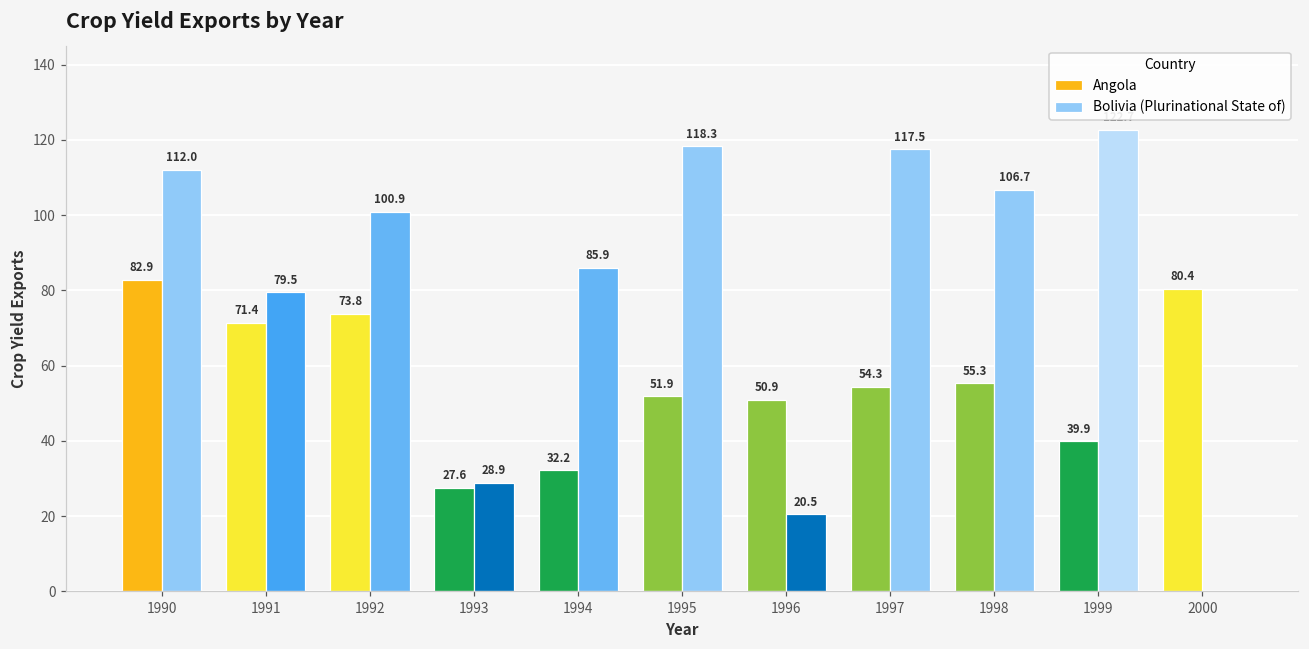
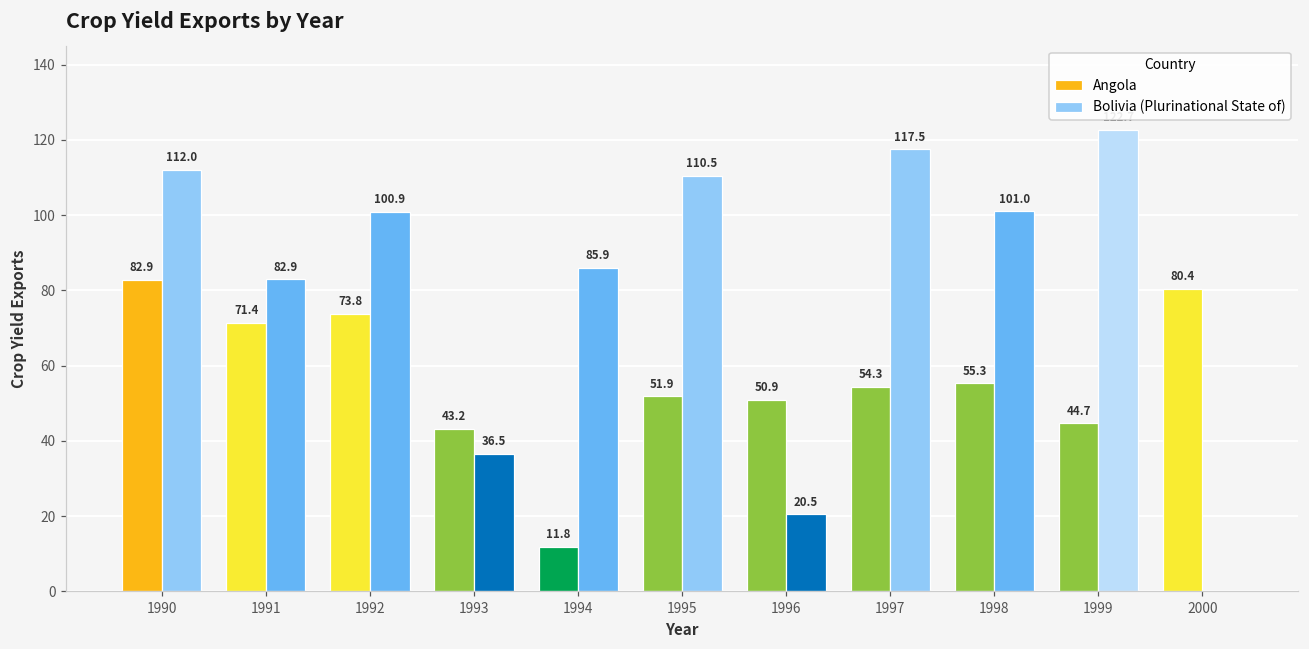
Bolivia (Plurinational State of), 1991: 79.5 -> 82.9
Angola, 1993: 27.6 -> 43.2
Bolivia (Plurinational State of), 1993: 28.9 -> 36.5
Angola, 1994: 32.2 -> 11.8
Bolivia (Plurinational State of), 1995: 118.3 -> 110.5
Bolivia (Plurinational State of), 1998: 106.7 -> 101.0
Angola, 1999: 39.9 -> 44.7
